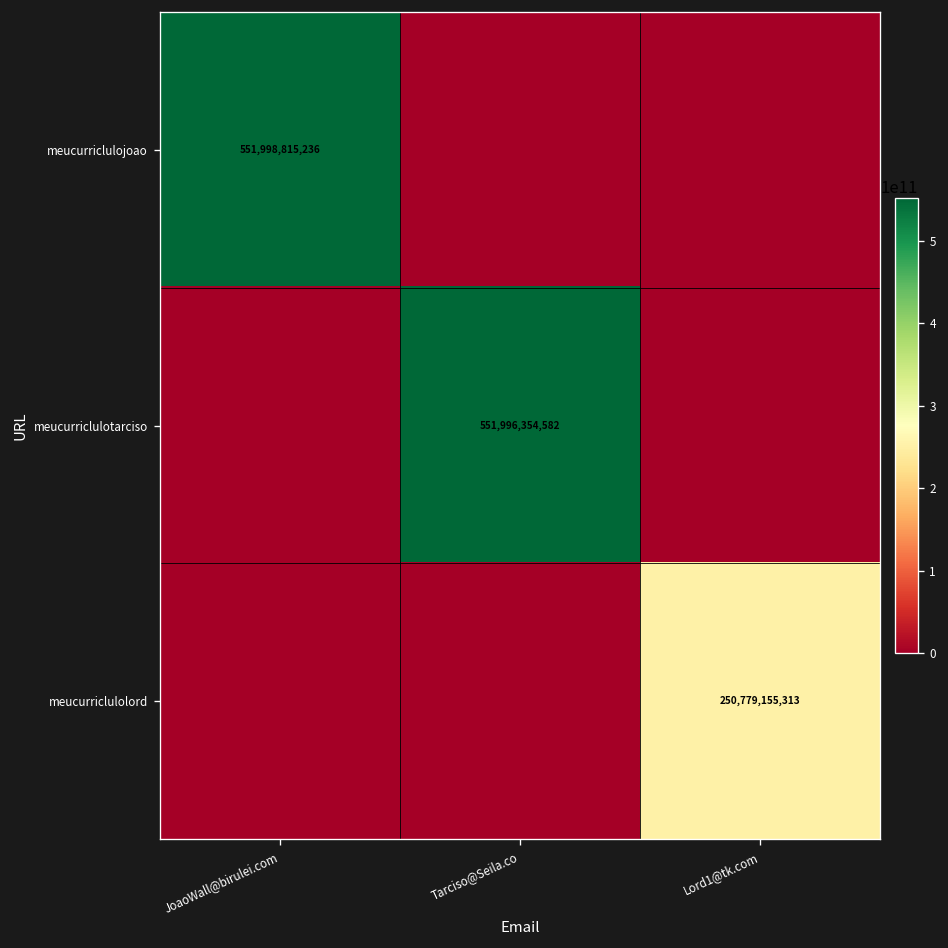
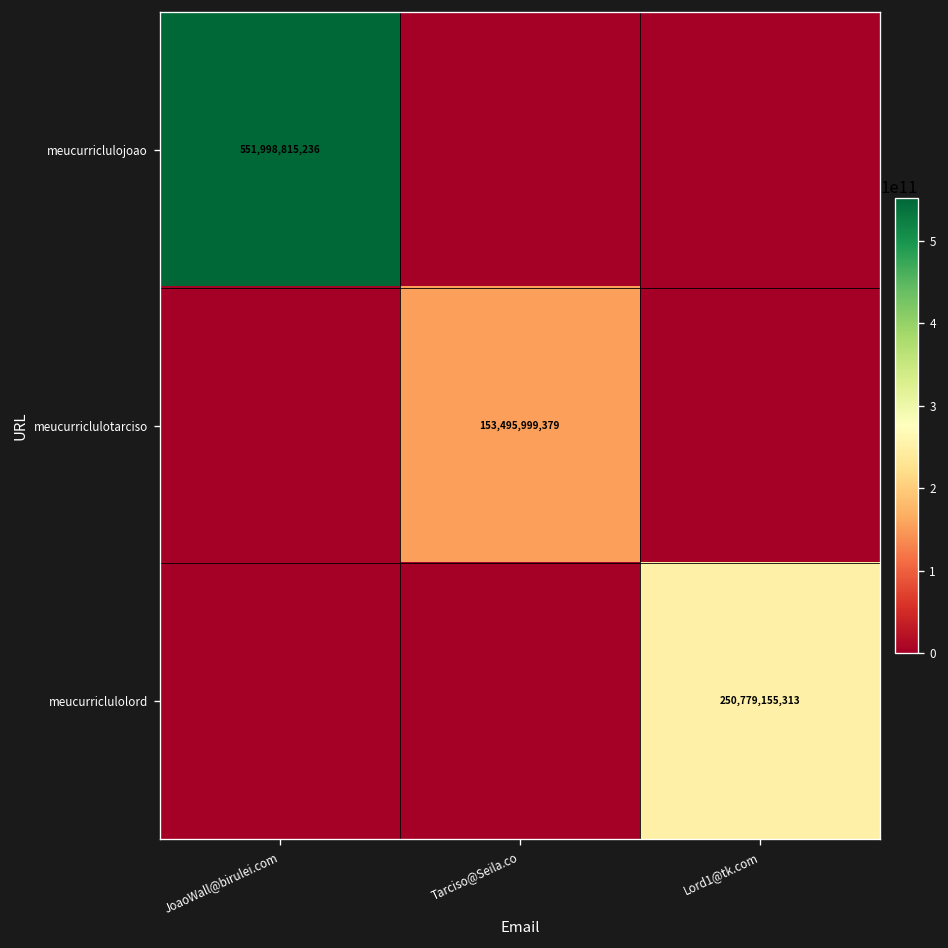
meucurriclulotarciso, Tarciso@Seila.co: 551,996,354,582 -> 153,495,999,379
